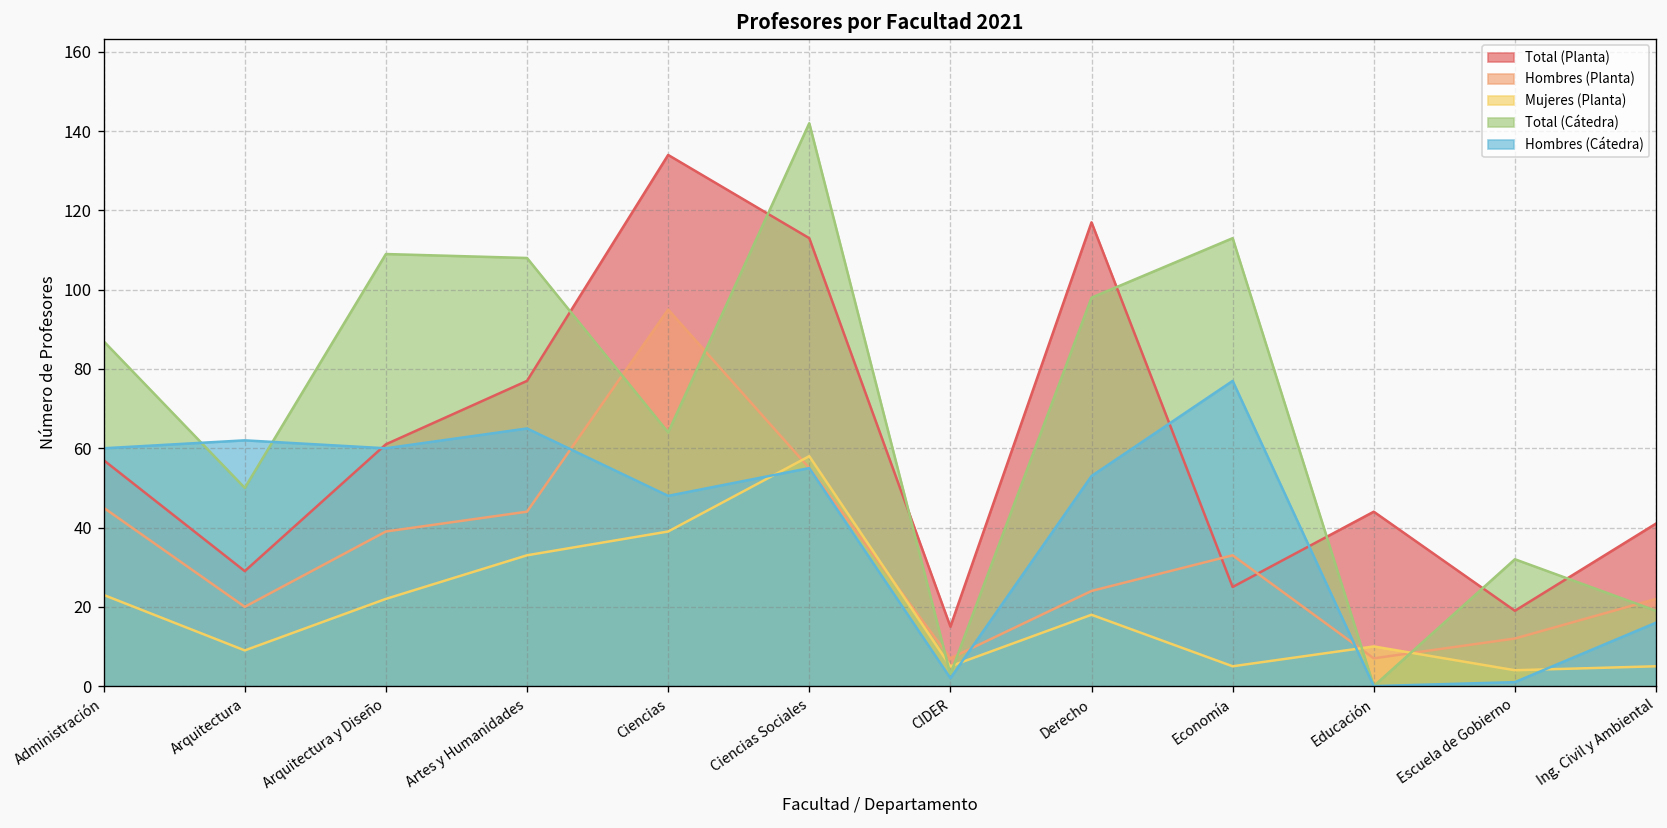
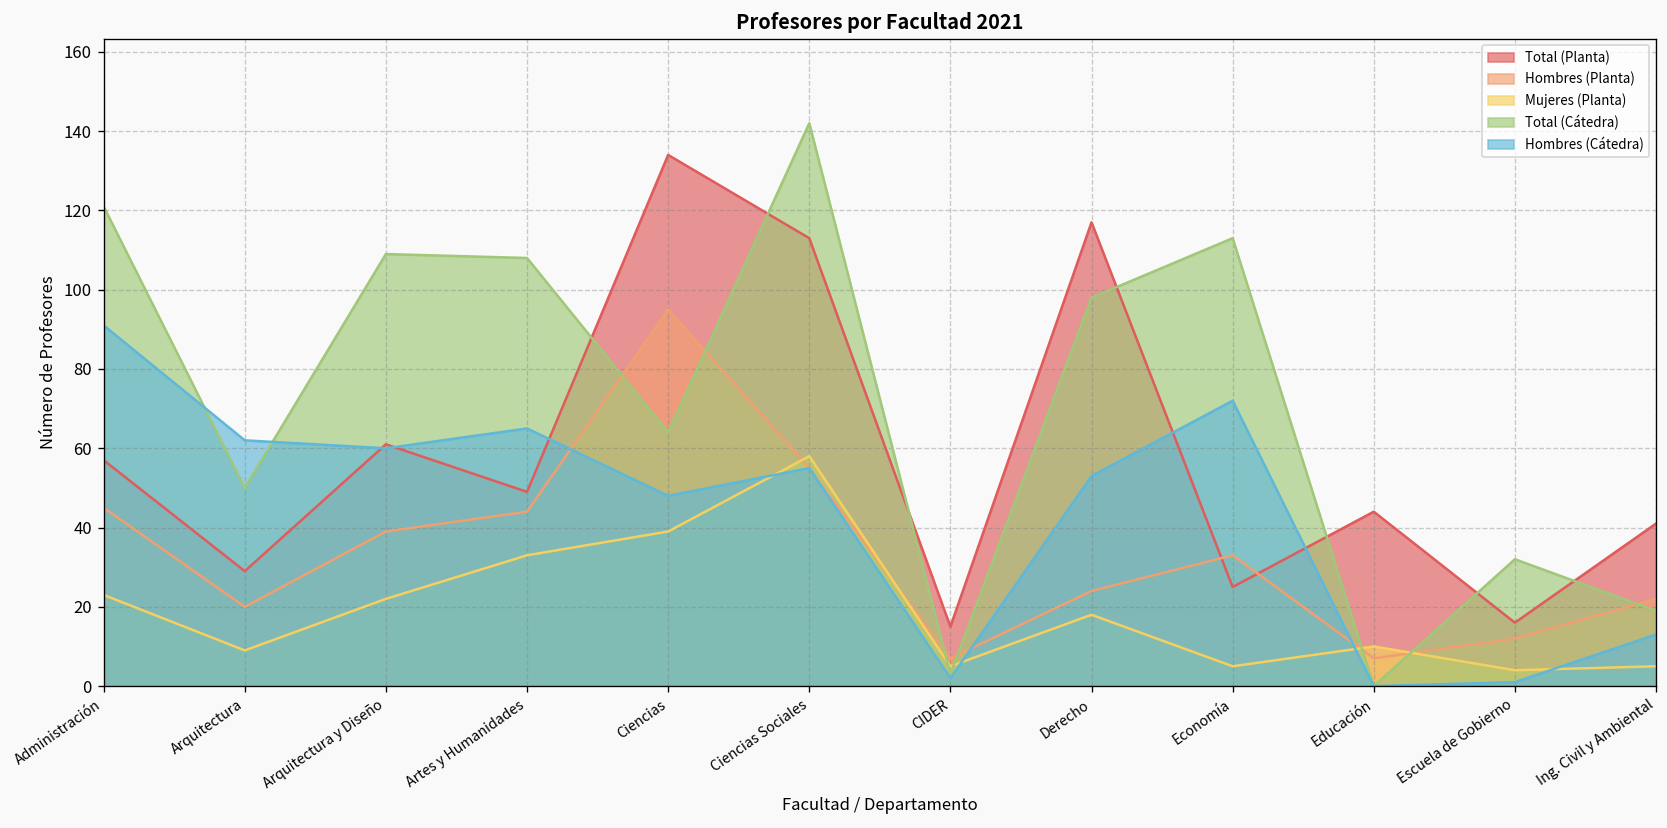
Total (Cátedra), Administración: 87 -> 121
Hombres (Cátedra), Administración: 60 -> 91
Total (Planta), Artes y Humanidades: 77 -> 49
Hombres (Cátedra), Economía: 77 -> 72
Total (Planta), Escuela de Gobierno: 19 -> 16
Hombres (Cátedra), Ing. Civil y Ambiental: 16 -> 13
